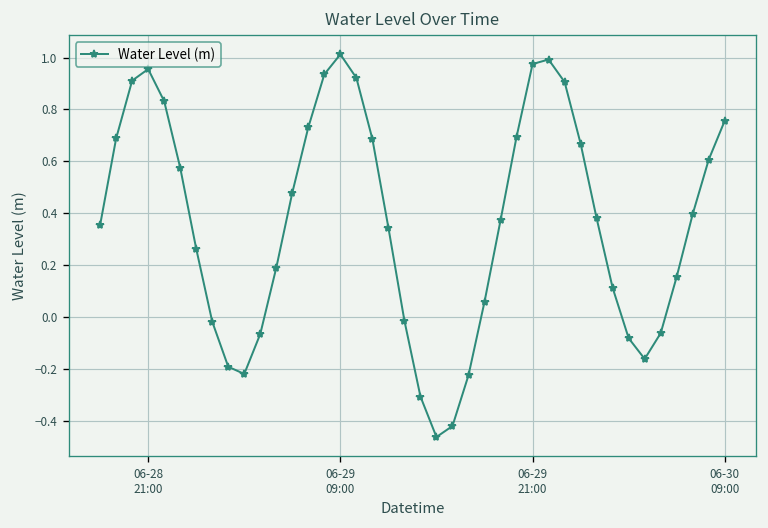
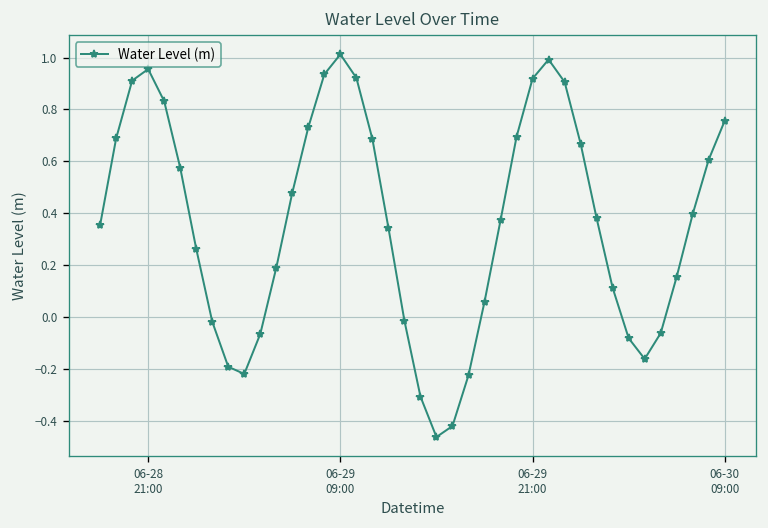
06-29 21:00: 0.98 -> 0.92
